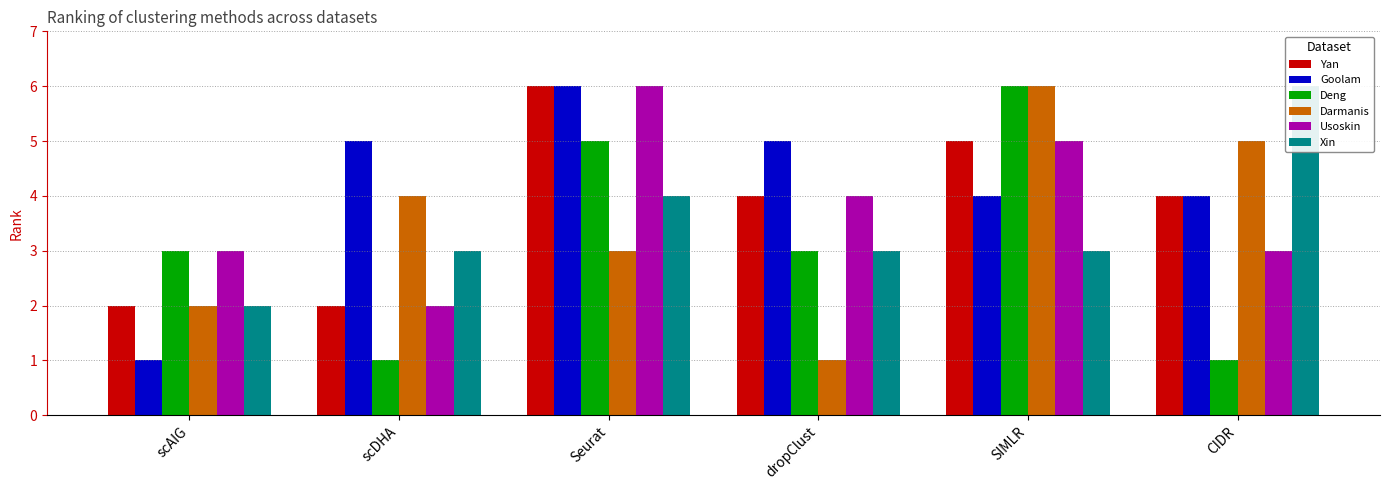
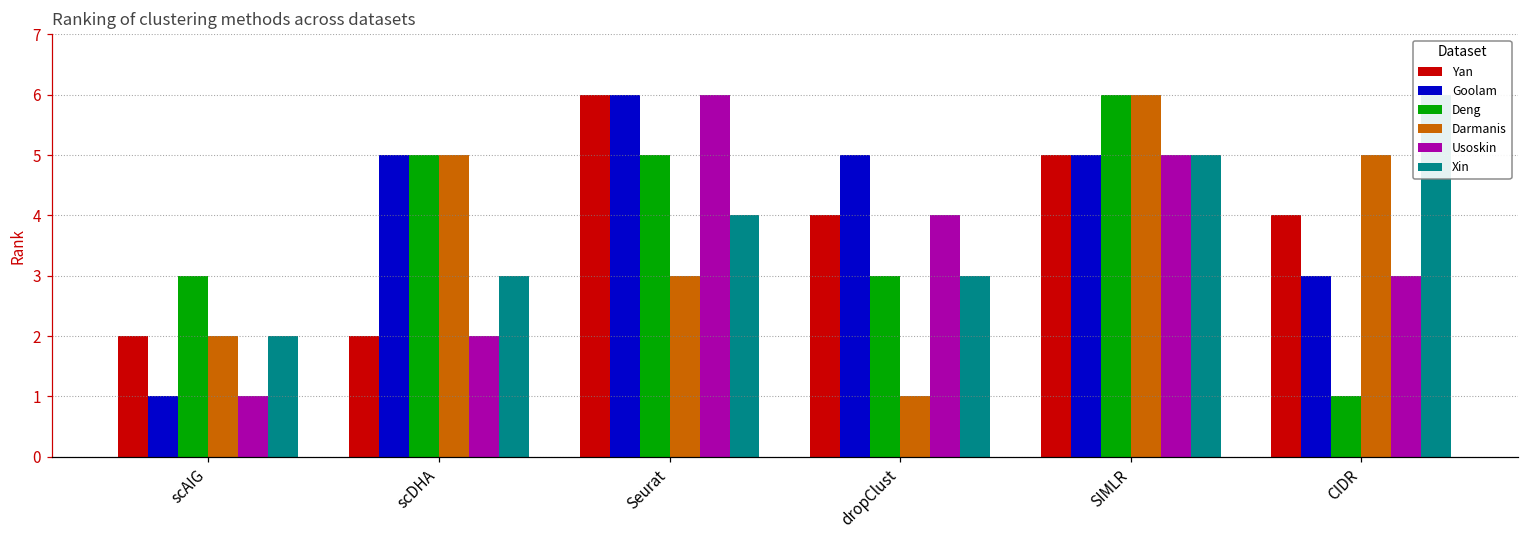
Usoskin, scAIG: 3 -> 1
Deng, scDHA: 1 -> 5
Darmanis, scDHA: 4 -> 5
Goolam, SIMLR: 4 -> 5
Xin, SIMLR: 3 -> 5
Goolam, CIDR: 4 -> 3
